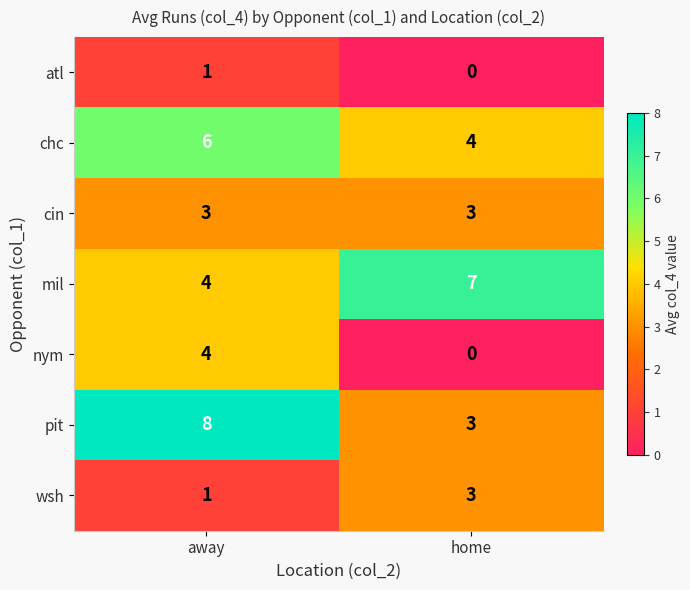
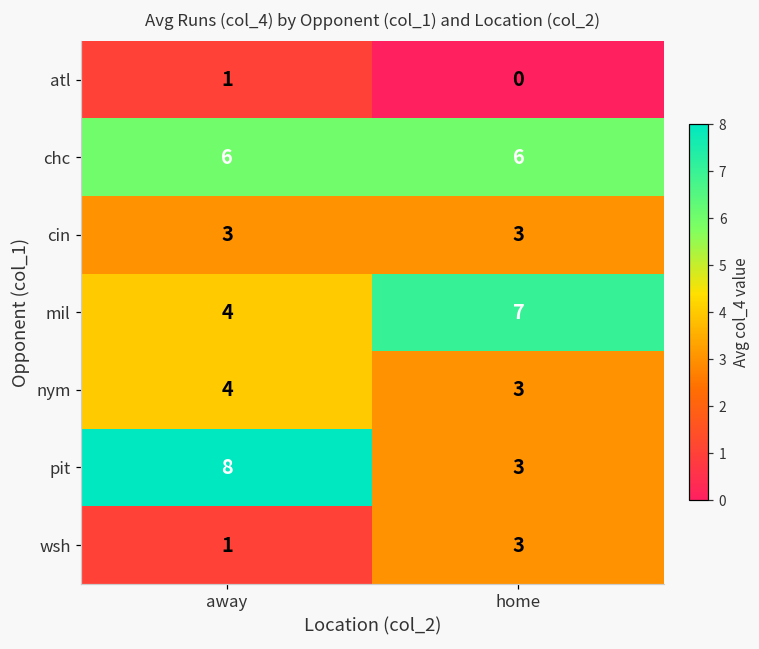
chc, home: 4 -> 6
nym, home: 0 -> 3
